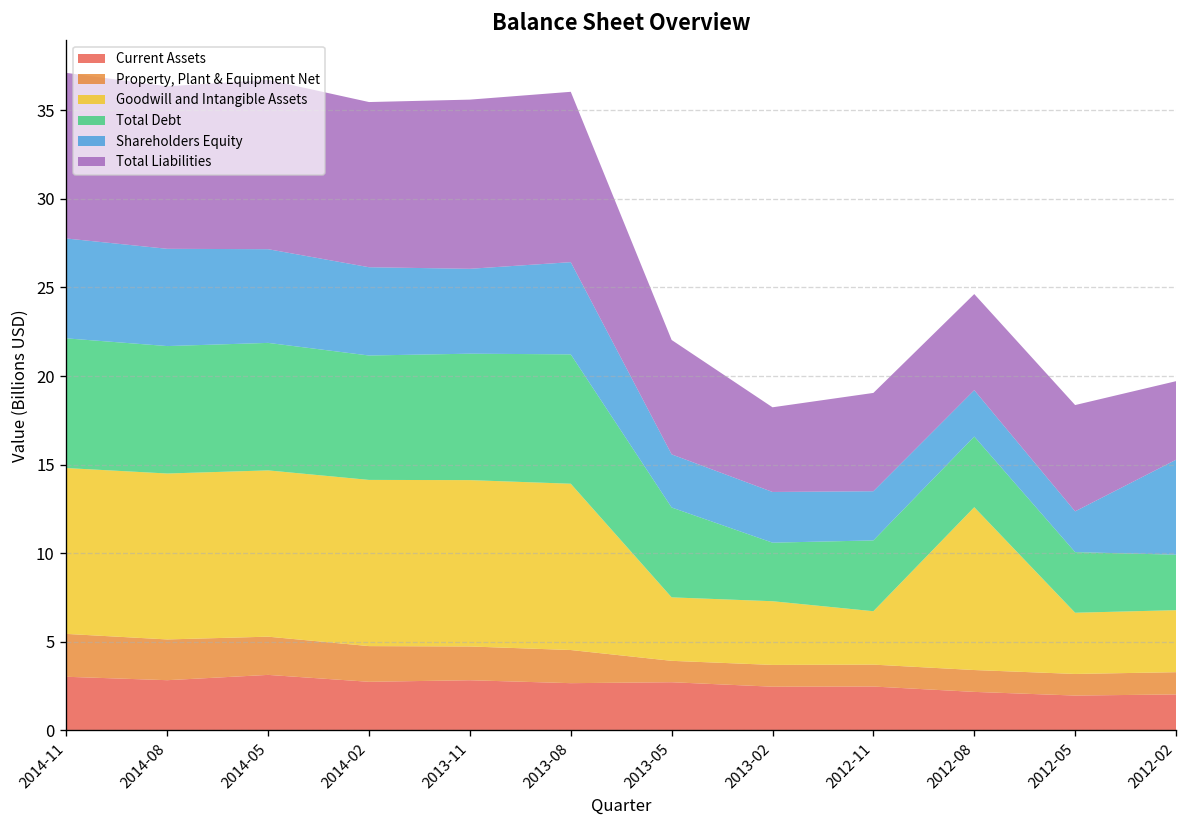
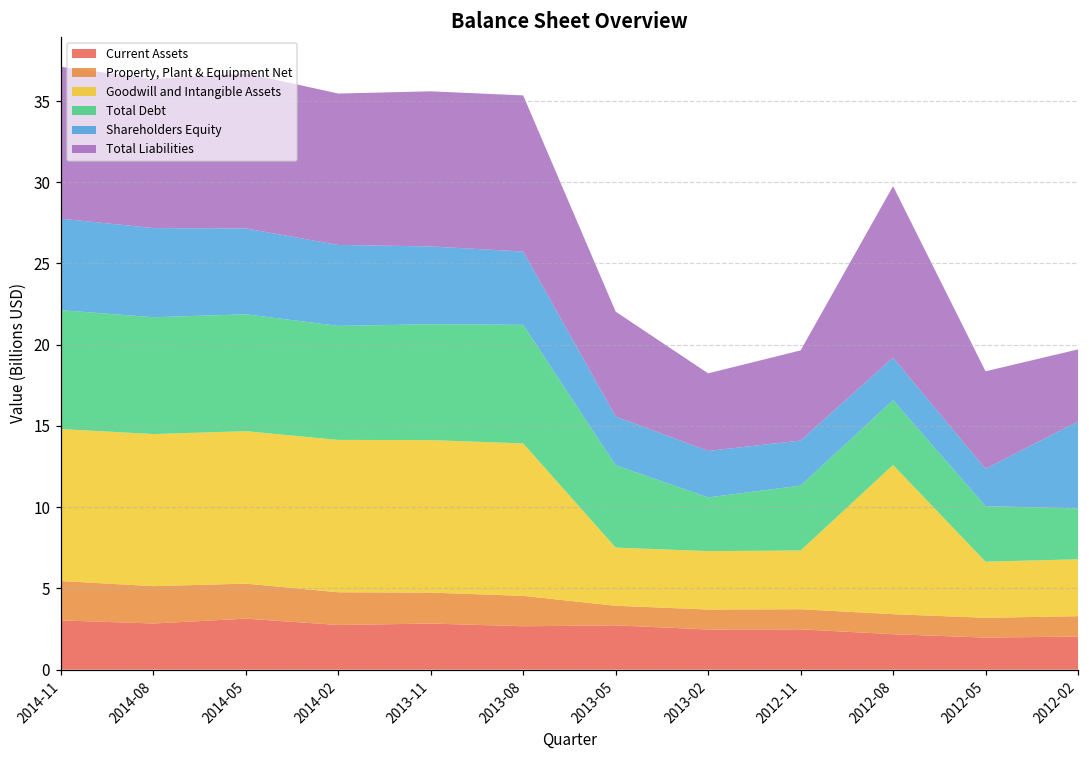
Shareholders Equity, 2013-08: 5.2 -> 4.5
Goodwill and Intangible Assets, 2012-11: 3.0 -> 3.6
Total Liabilities, 2012-08: 5.4 -> 10.6
